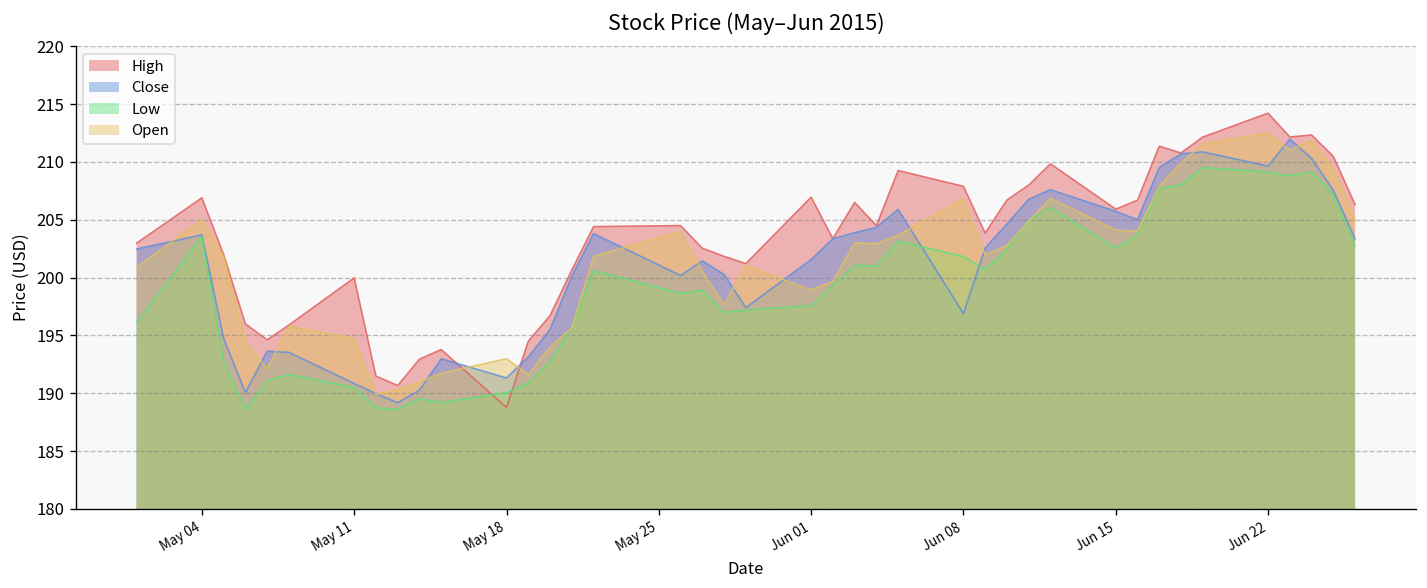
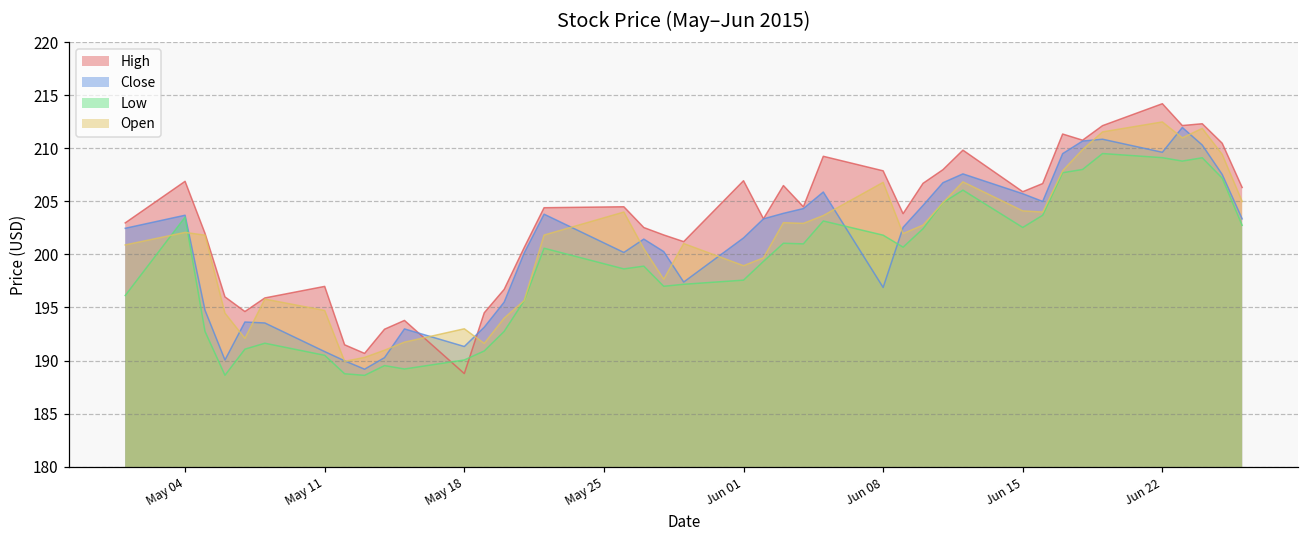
Open, May 04: 205 -> 202
High, May 11: 200 -> 197
